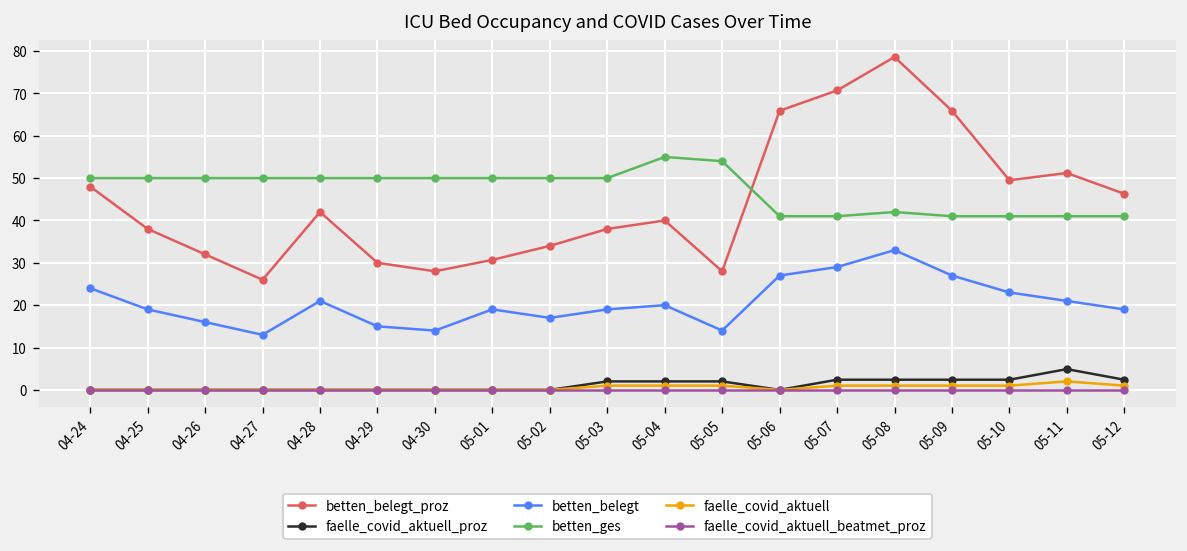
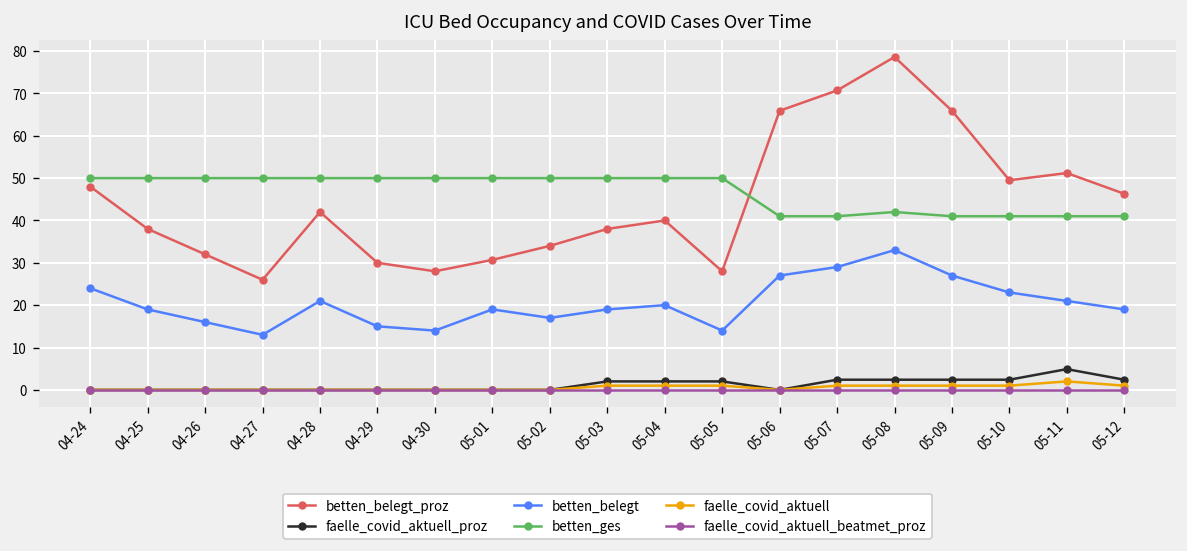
betten_ges, 05-04: 55 -> 50
betten_ges, 05-05: 54 -> 50
